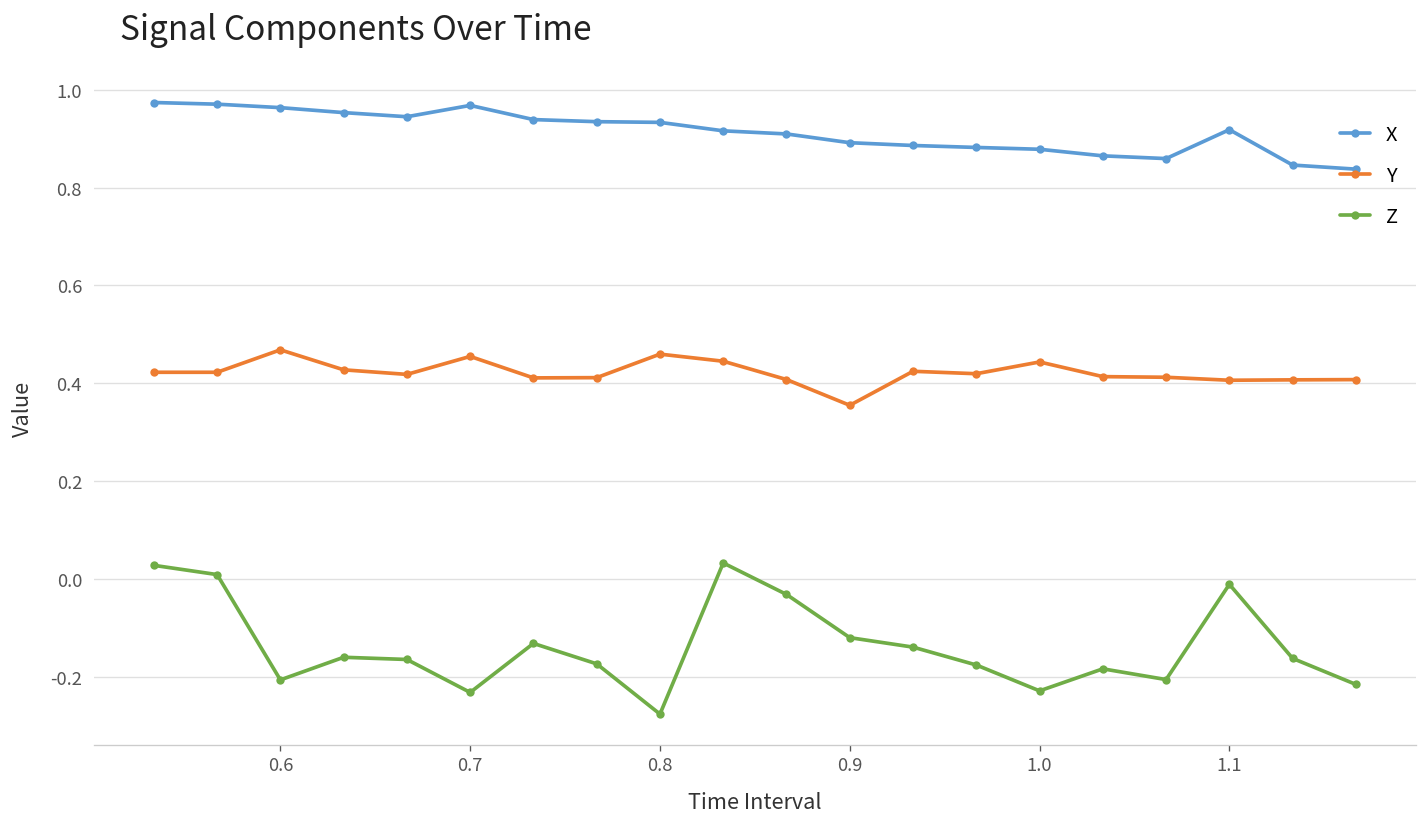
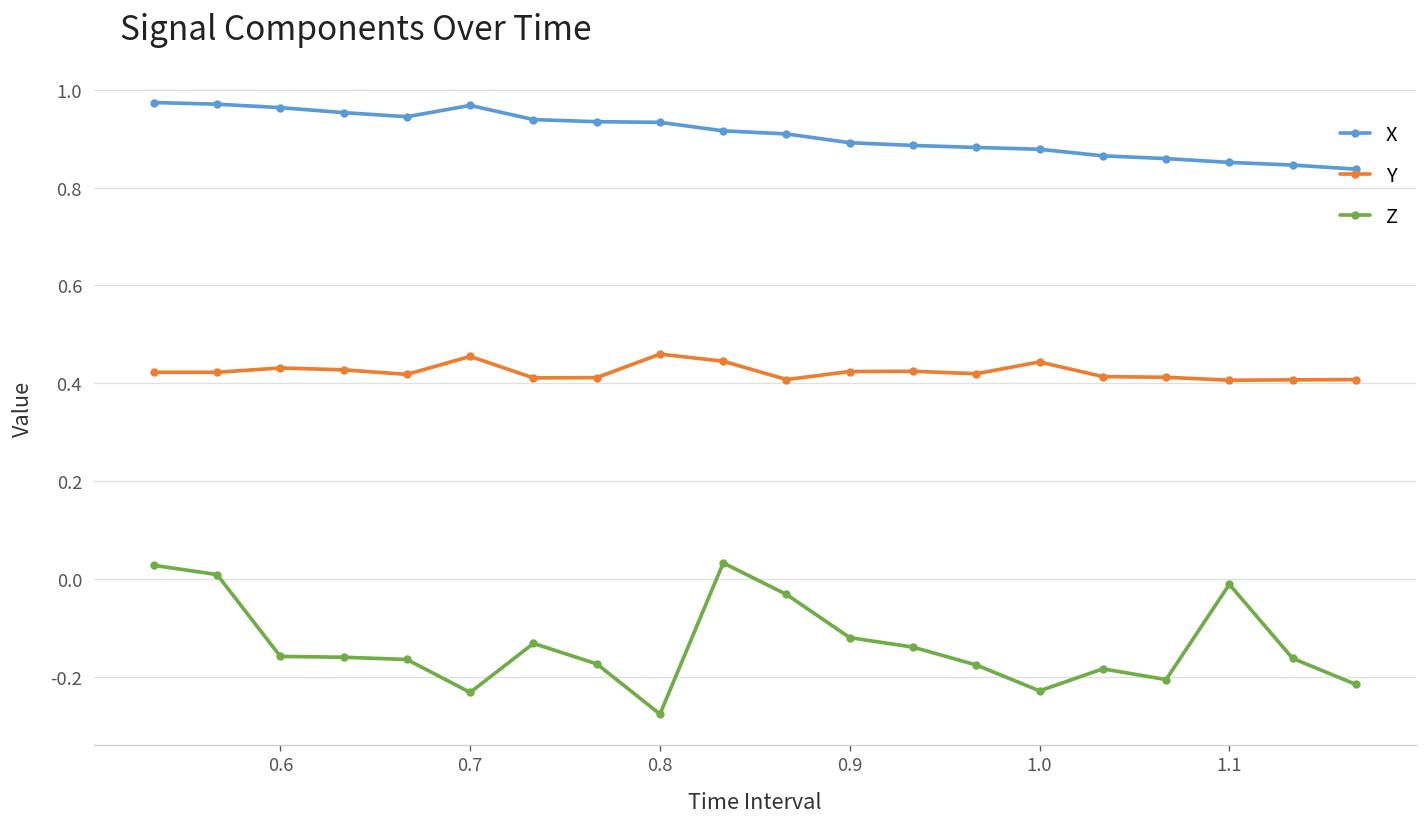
Y, 0.6: 0.47 -> 0.43
Z, 0.6: -0.21 -> -0.16
Y, 0.9: 0.35 -> 0.42
X, 1.1: 0.92 -> 0.85
